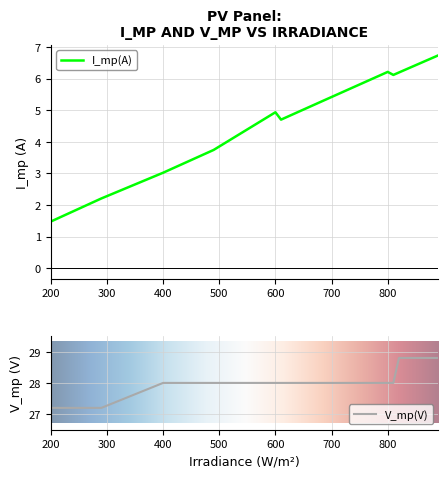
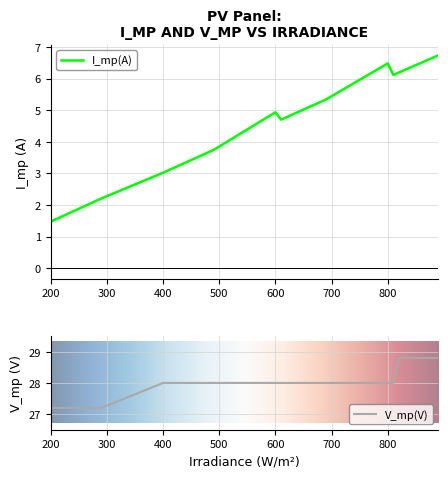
PV Panel: I_MP AND V_MP VS IRRADIANCE, 800: 6.2 -> 6.5
